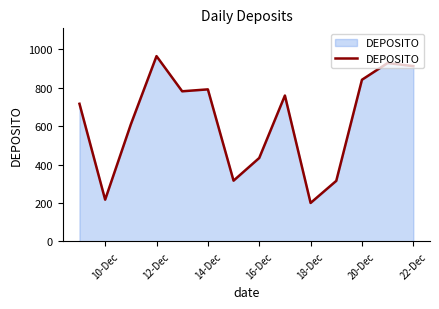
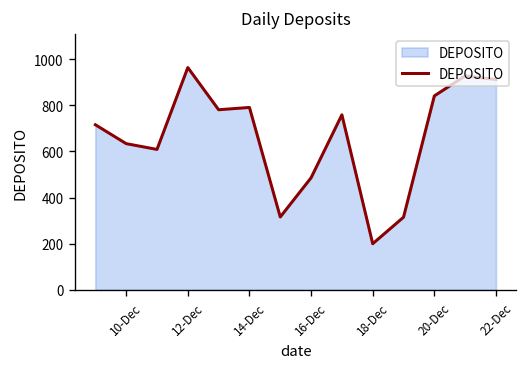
10-Dec: 220 -> 630
16-Dec: 430 -> 490
